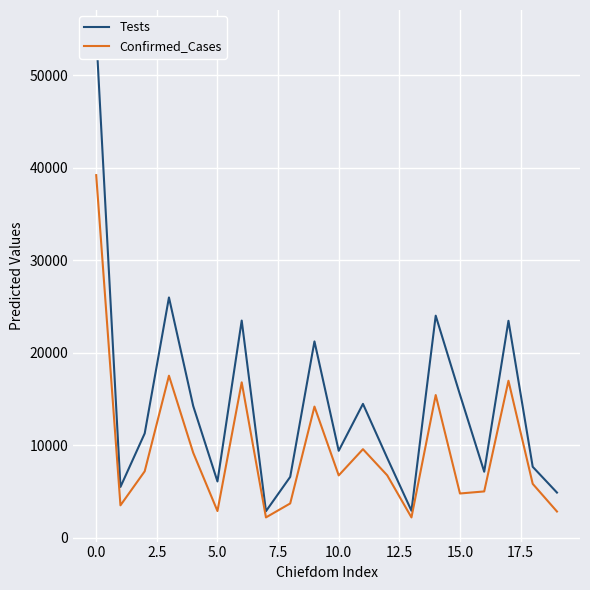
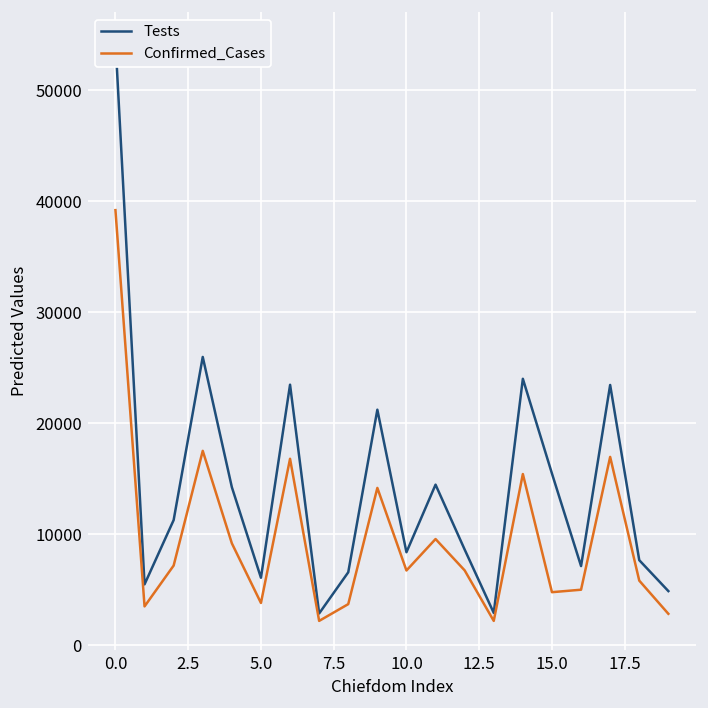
Confirmed_Cases, 5.0: 3000 -> 4000
Tests, 10.0: 9000 -> 8000
